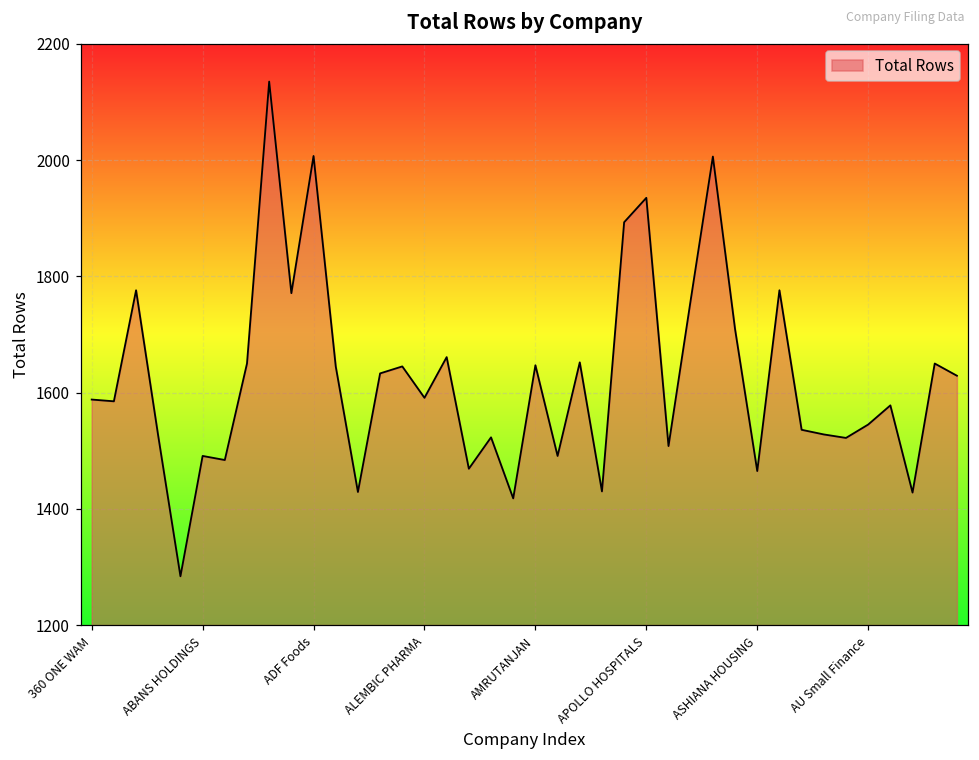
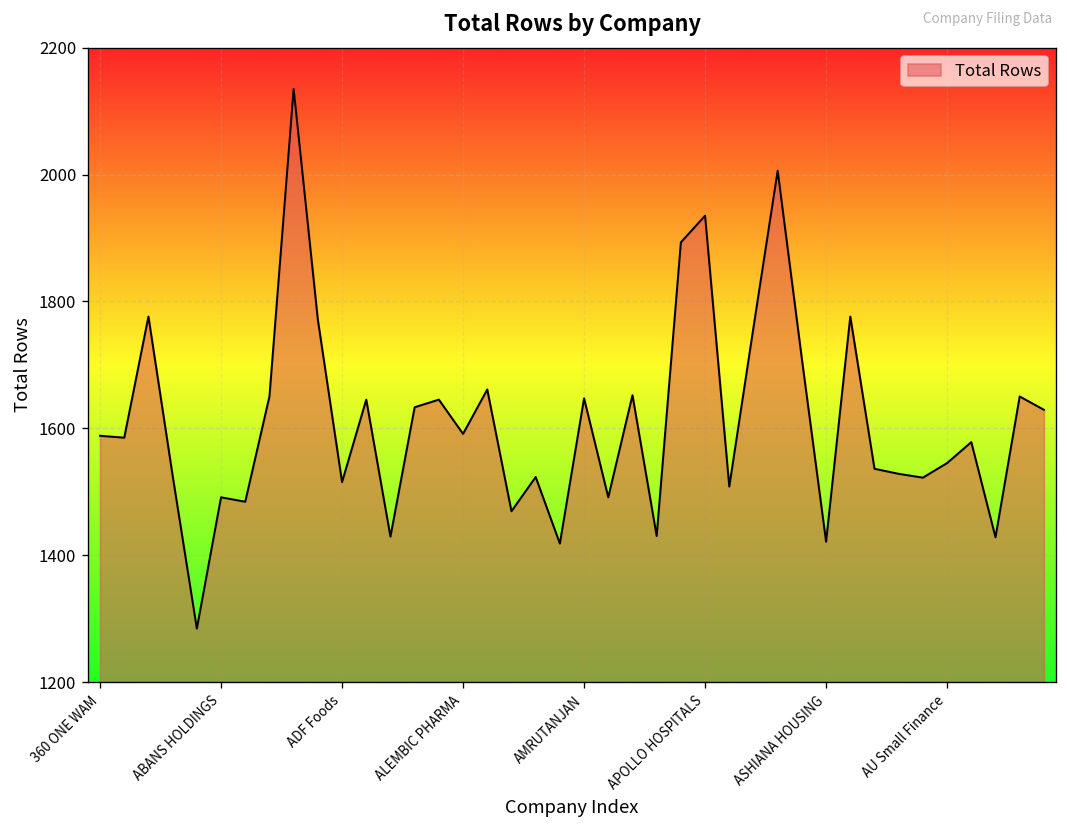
ADF Foods: 2010 -> 1520
ASHIANA HOUSING: 1470 -> 1420
